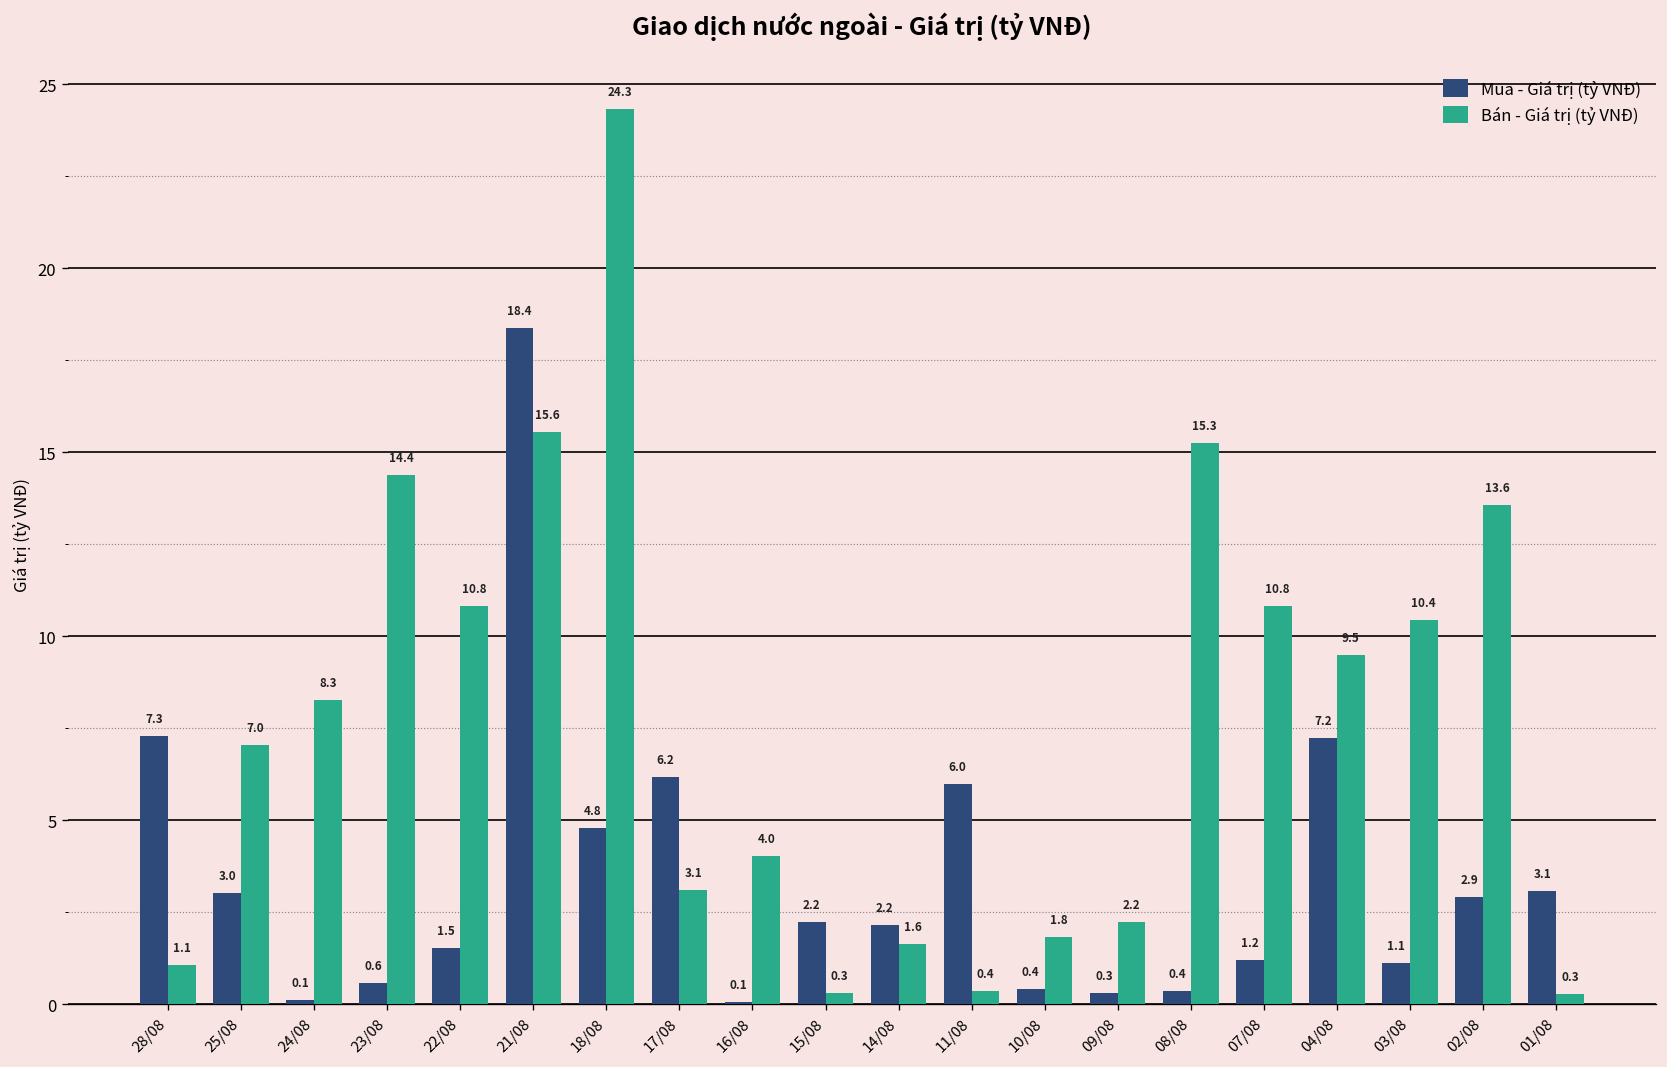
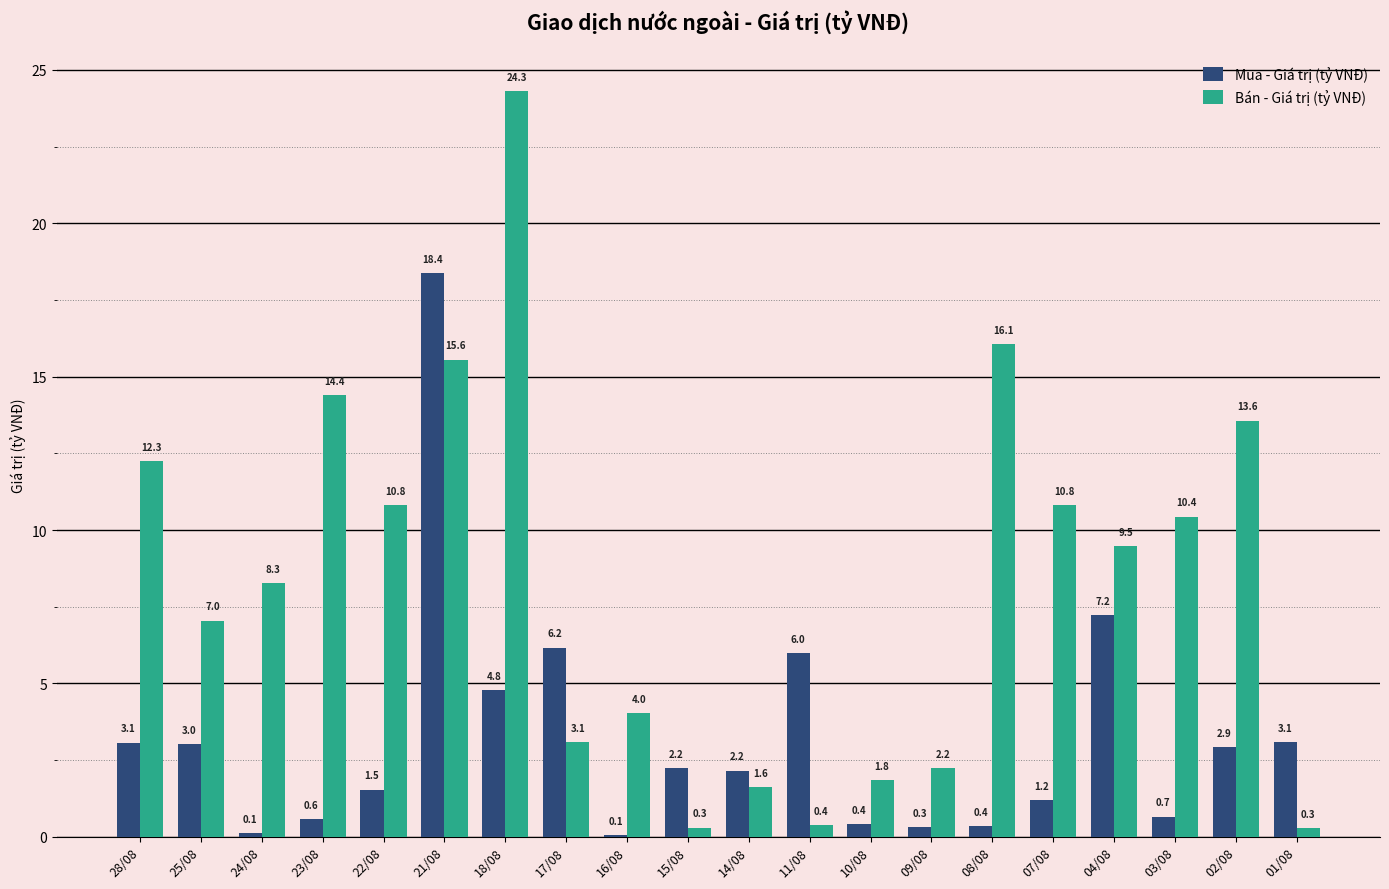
Mua - Giá trị (tỷ VNĐ), 28/08: 7.3 -> 3.1
Bán - Giá trị (tỷ VNĐ), 28/08: 1.1 -> 12.3
Bán - Giá trị (tỷ VNĐ), 08/08: 15.3 -> 16.1
Mua - Giá trị (tỷ VNĐ), 03/08: 1.1 -> 0.7
